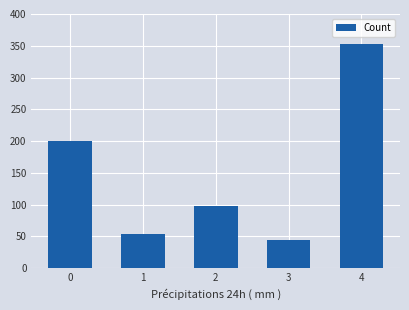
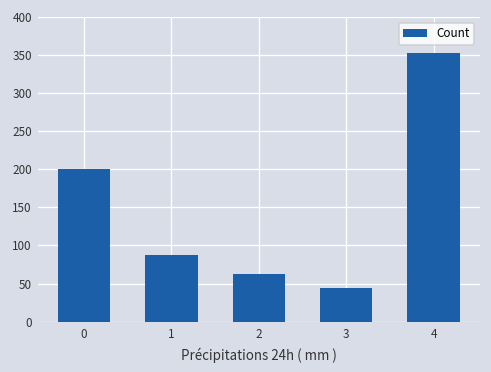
1: 50 -> 90
2: 100 -> 60
